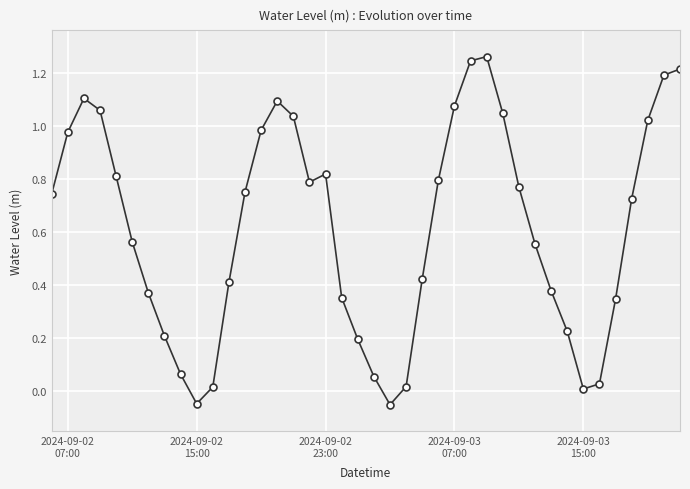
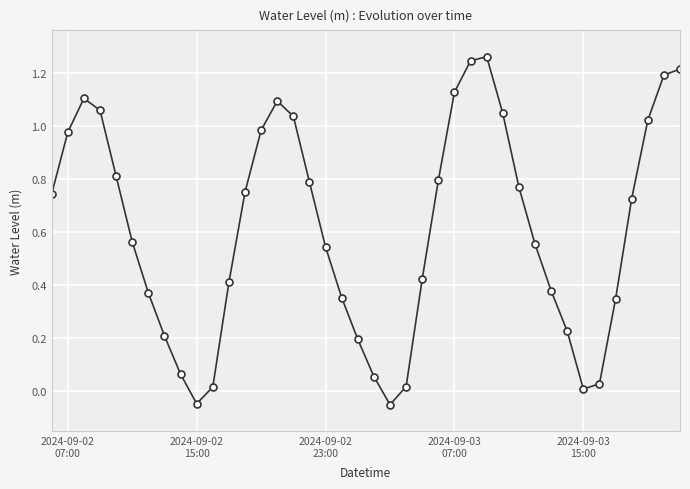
2024-09-02 23:00: 0.82 -> 0.54
2024-09-03 07:00: 1.08 -> 1.13
